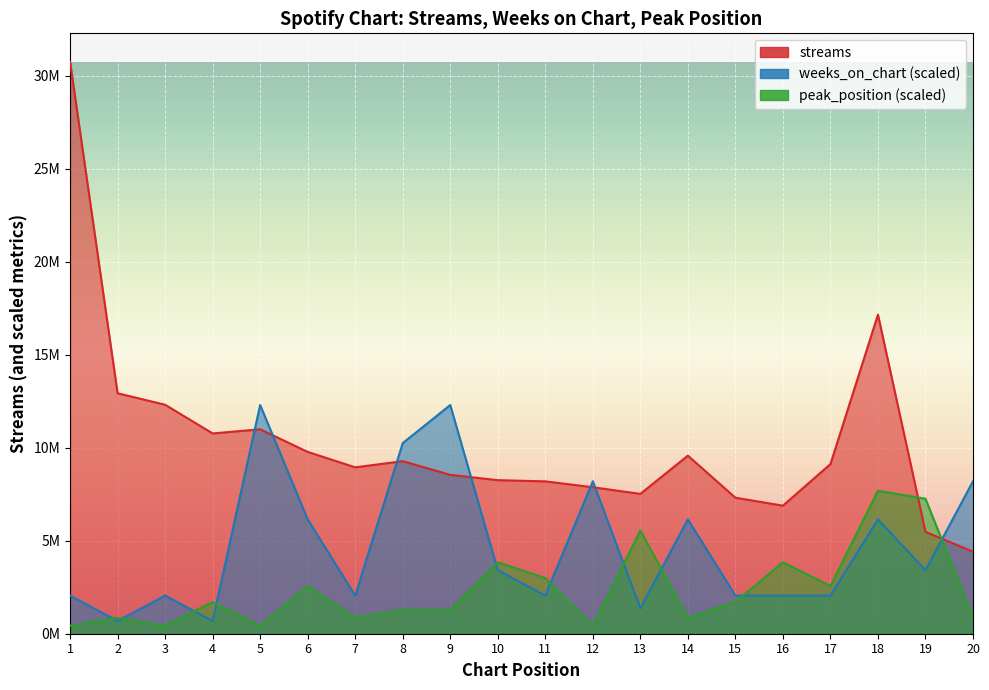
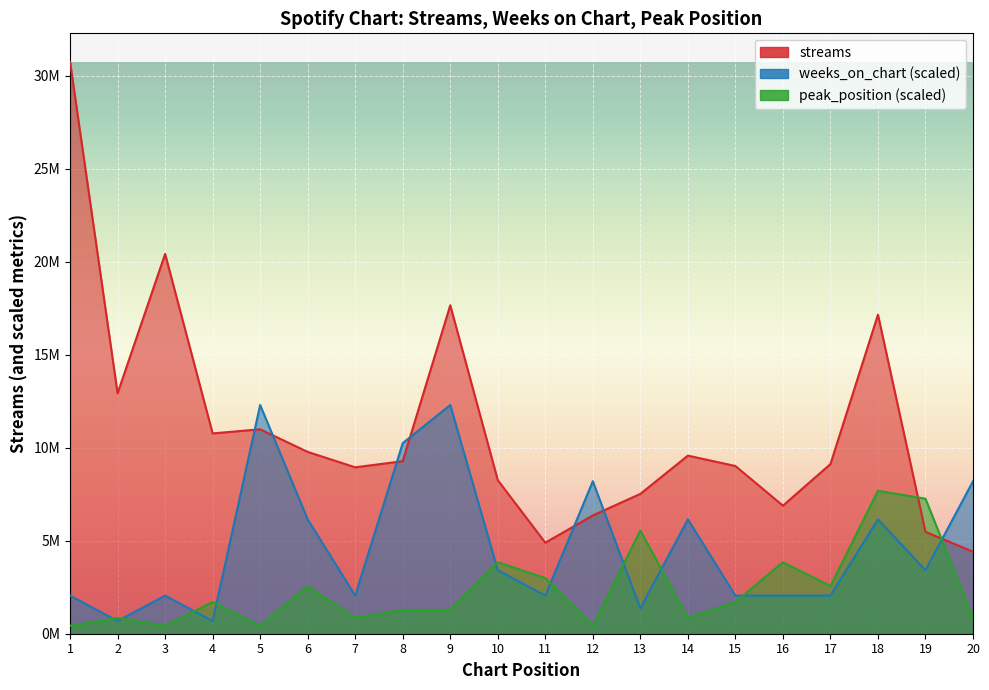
streams, 3: 12300000 -> 20400000
streams, 9: 8500000 -> 17700000
streams, 11: 8200000 -> 4900000
streams, 12: 7900000 -> 6400000
streams, 15: 7300000 -> 9000000
